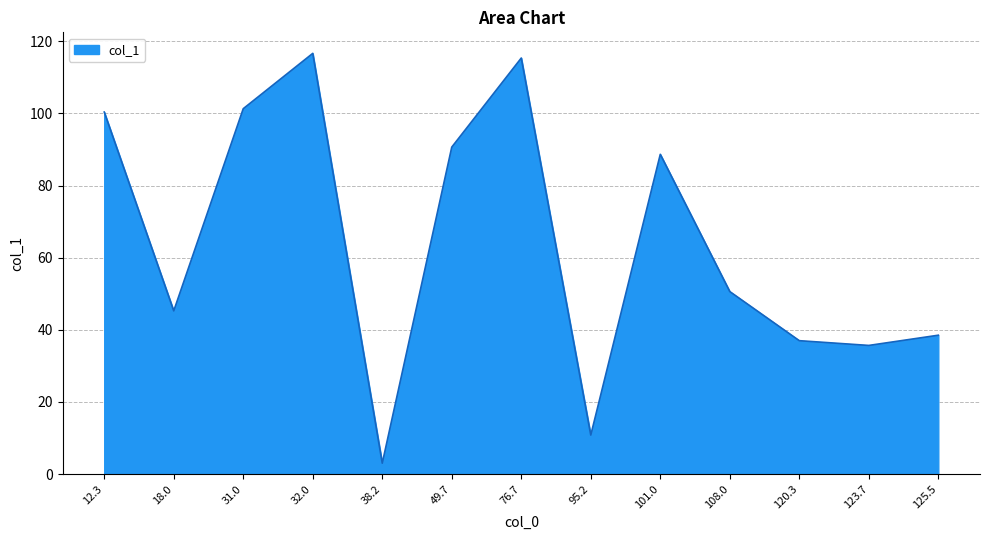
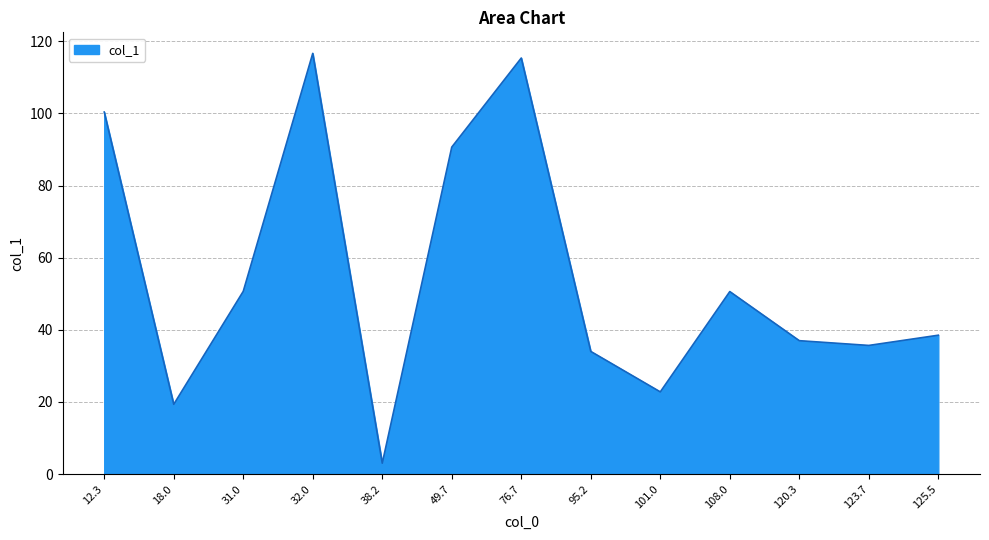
18.0: 45 -> 19
31.0: 101 -> 51
95.2: 11 -> 34
101.0: 89 -> 23
